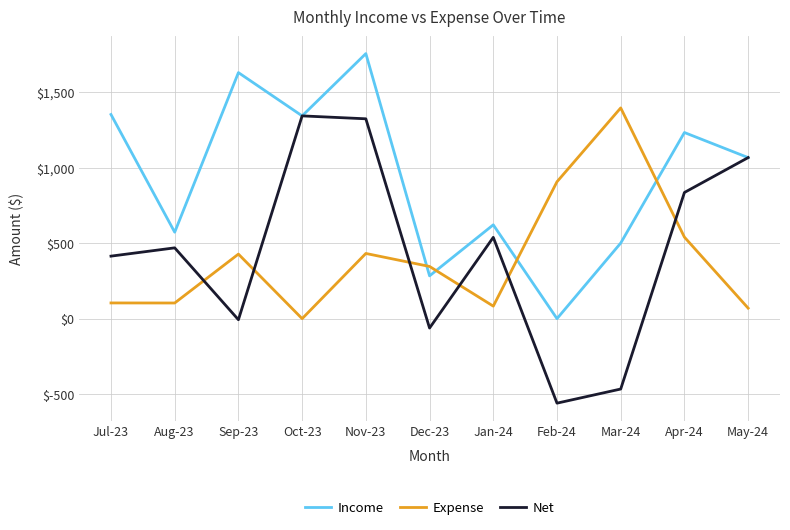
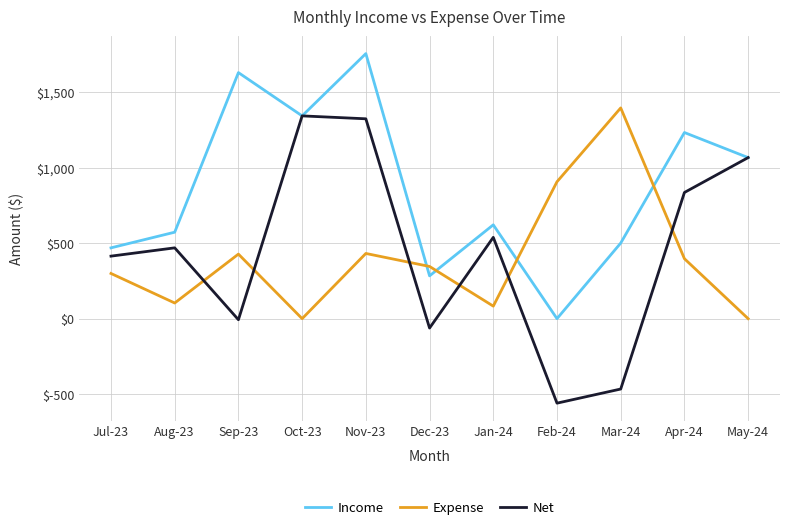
Income, Jul-23: $1,350 -> $470
Expense, Jul-23: $100 -> $300
Expense, Apr-24: $540 -> $400
Expense, May-24: $70 -> $0
